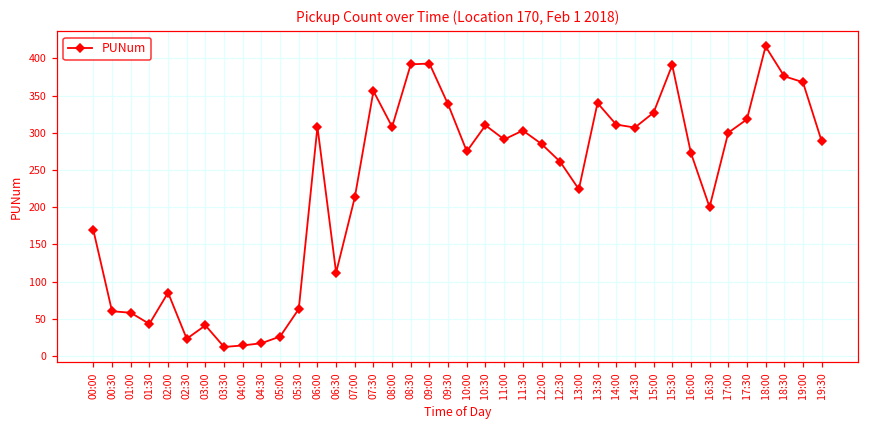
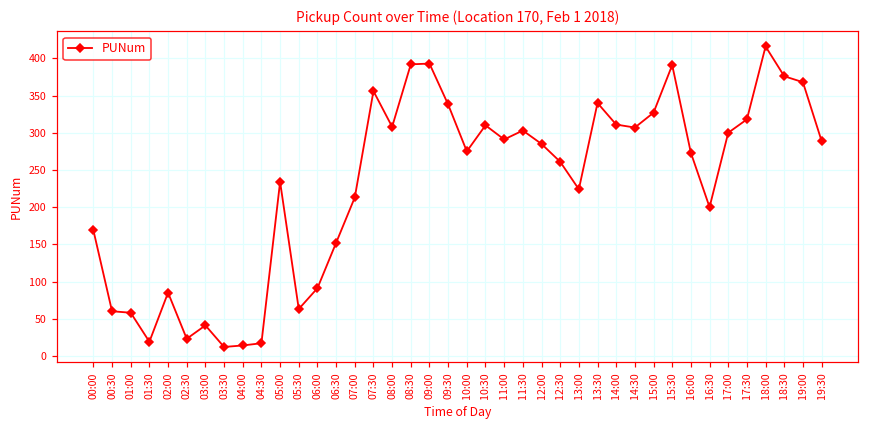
01:30: 40 -> 20
05:00: 30 -> 230
06:00: 310 -> 90
06:30: 110 -> 150
